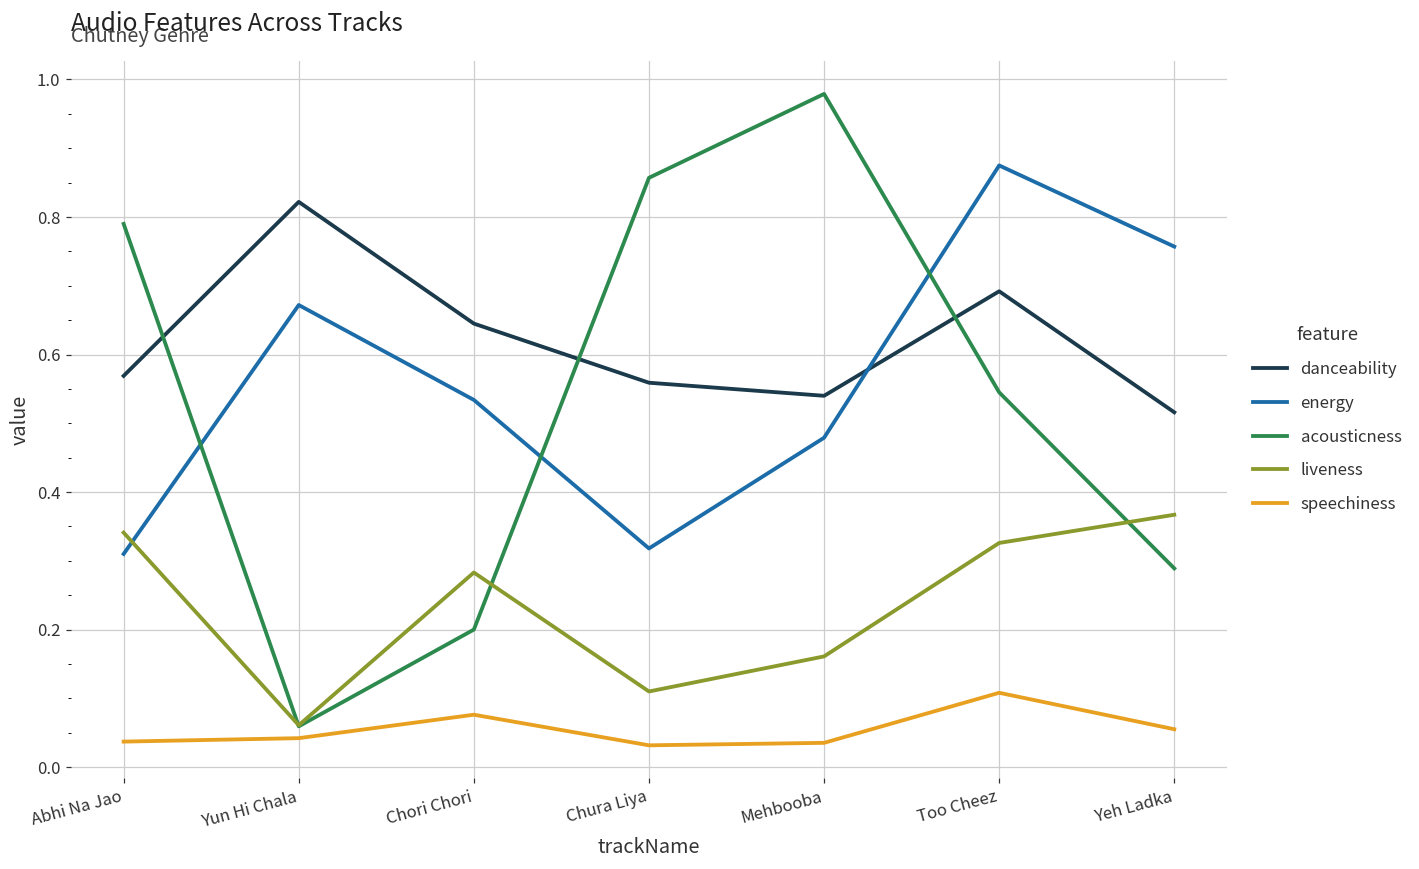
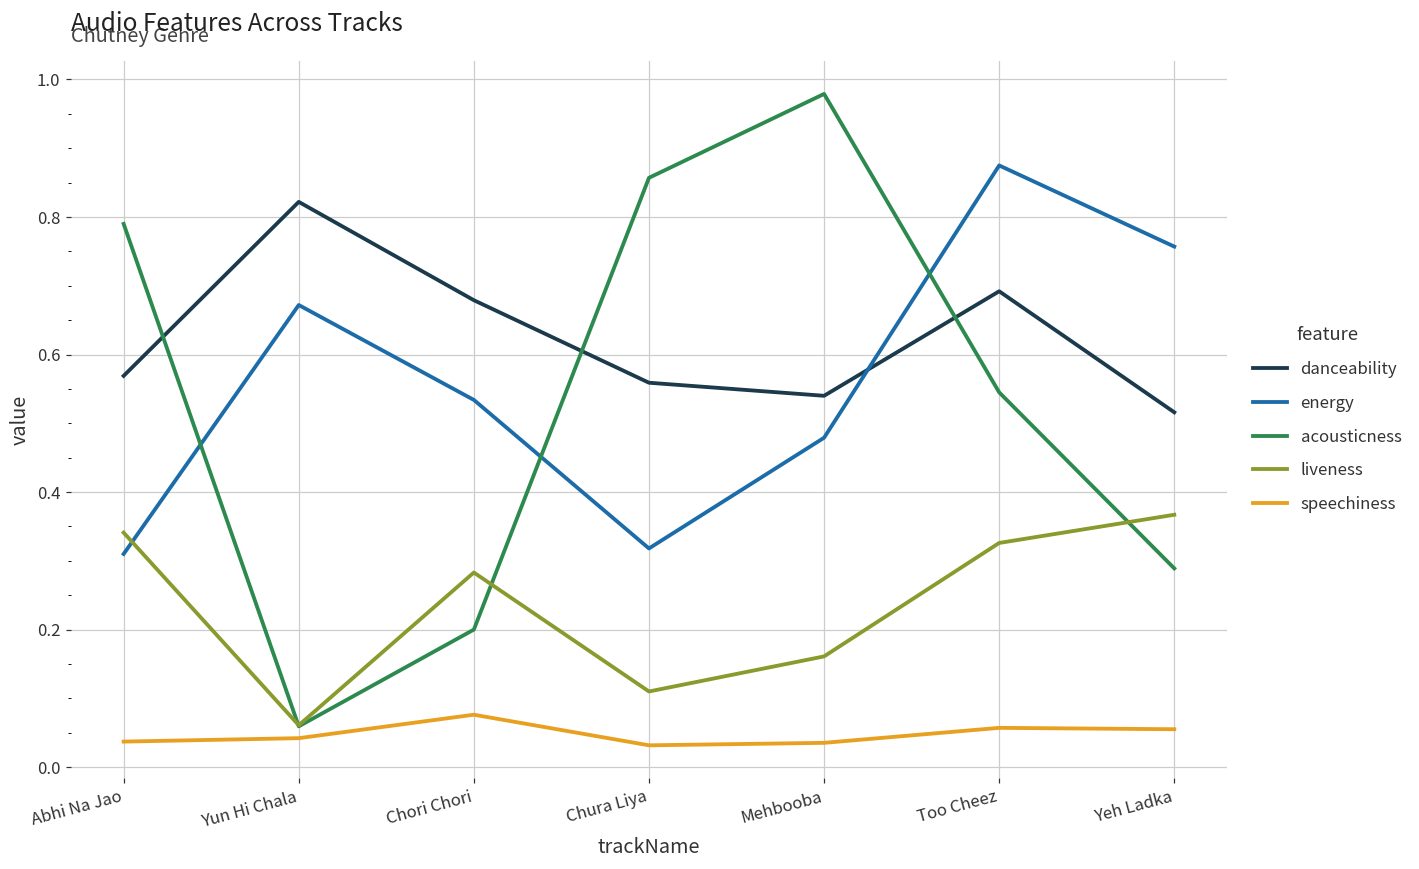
danceability, Chori Chori: 0.65 -> 0.68
speechiness, Too Cheez: 0.11 -> 0.06
